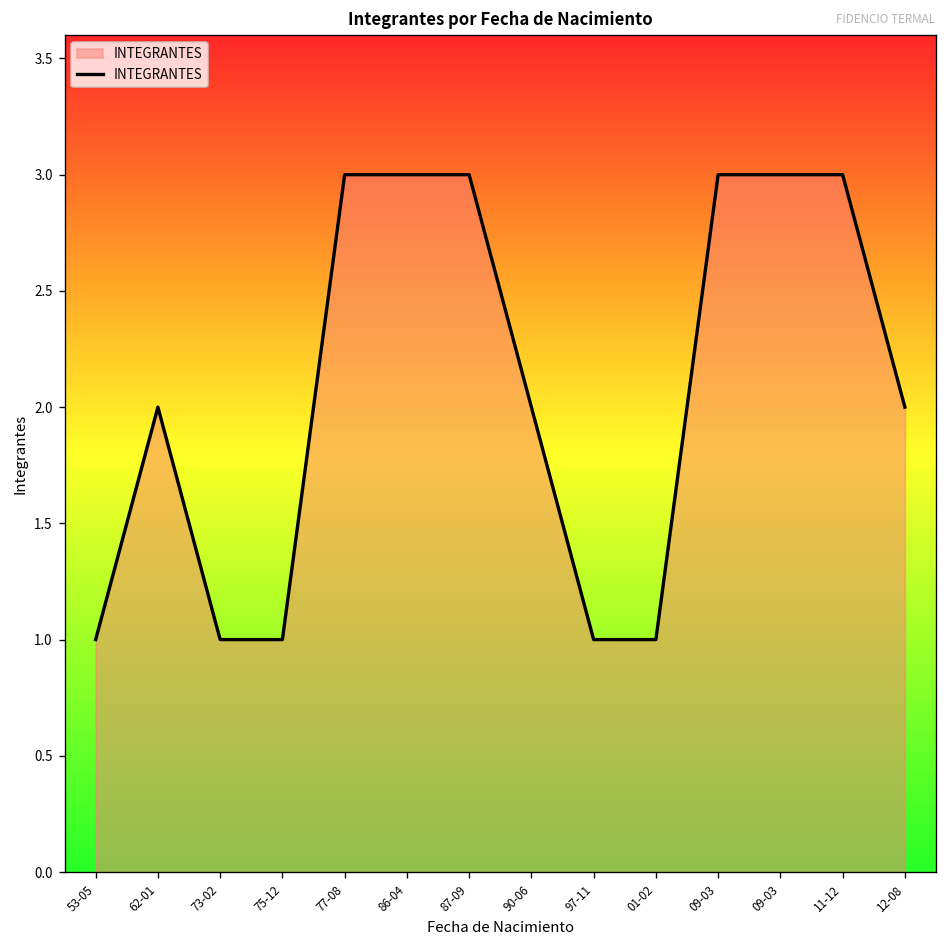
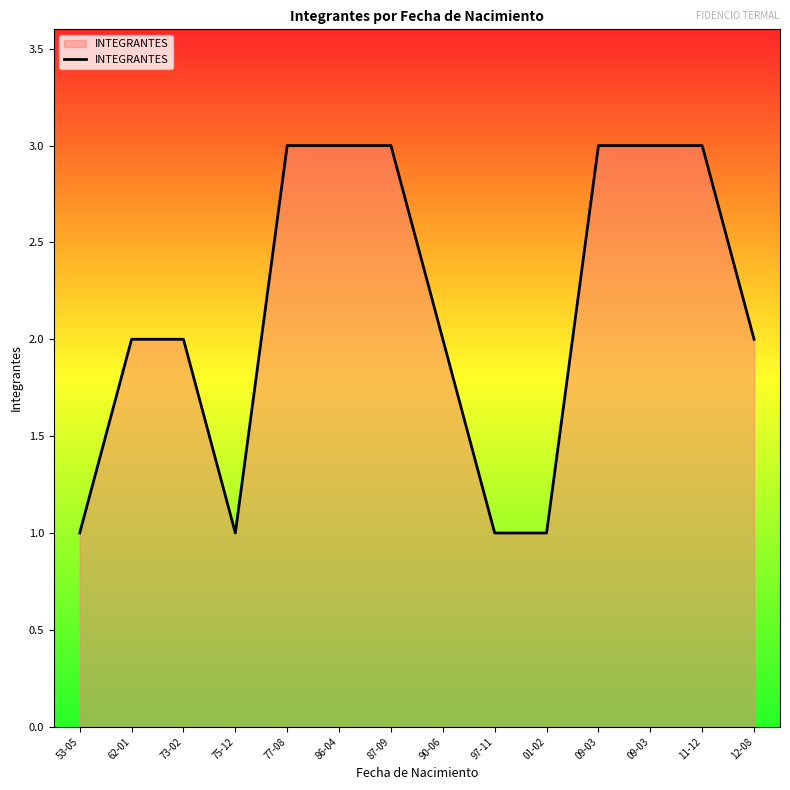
73-02: 1 -> 2
